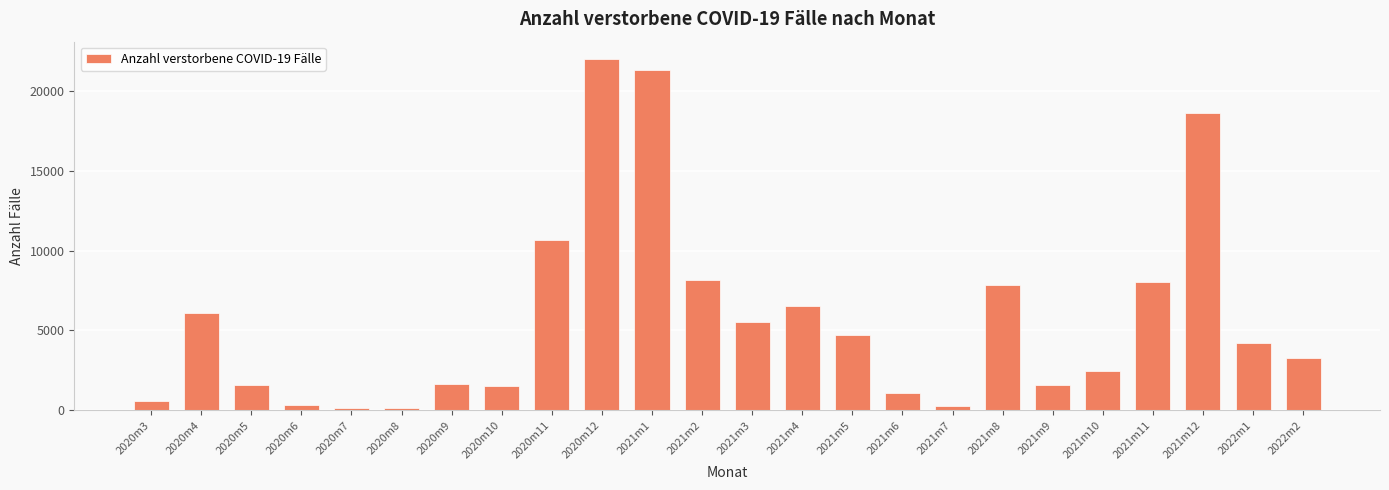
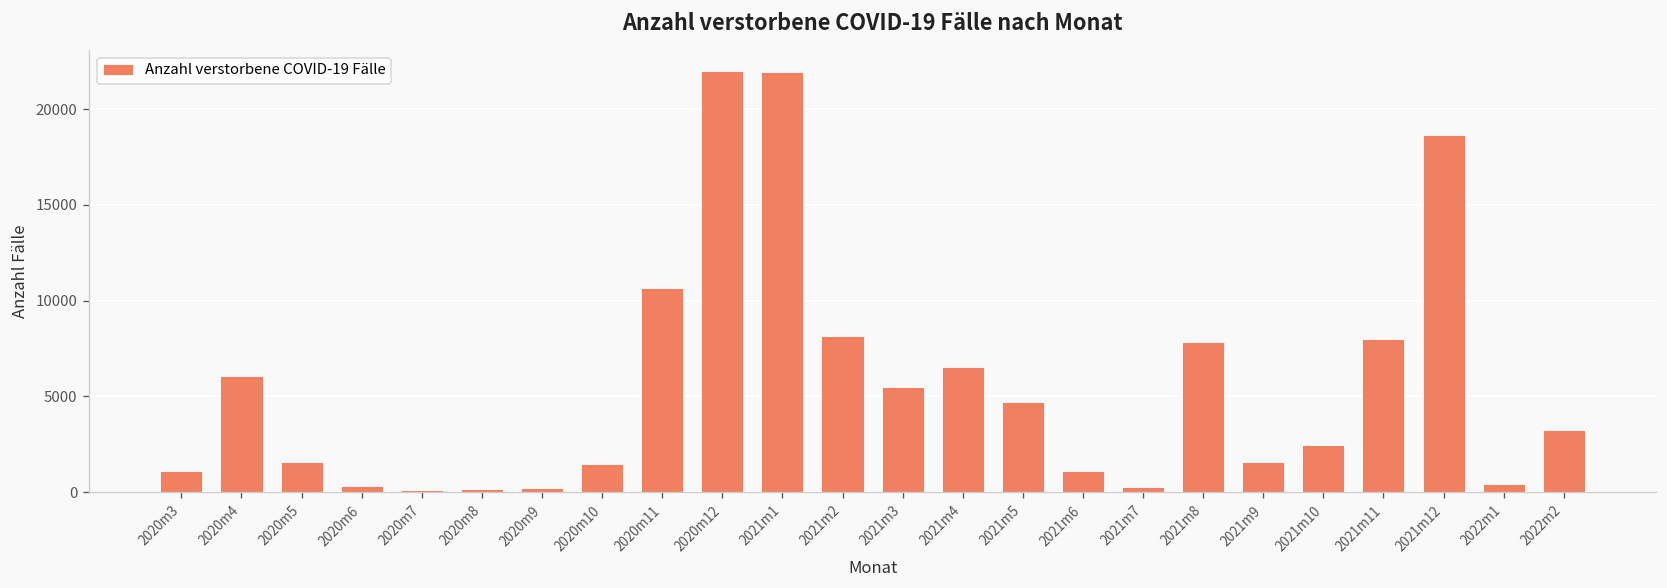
2020m3: 600 -> 1100
2020m9: 1600 -> 200
2021m1: 21300 -> 21900
2022m1: 4200 -> 400
